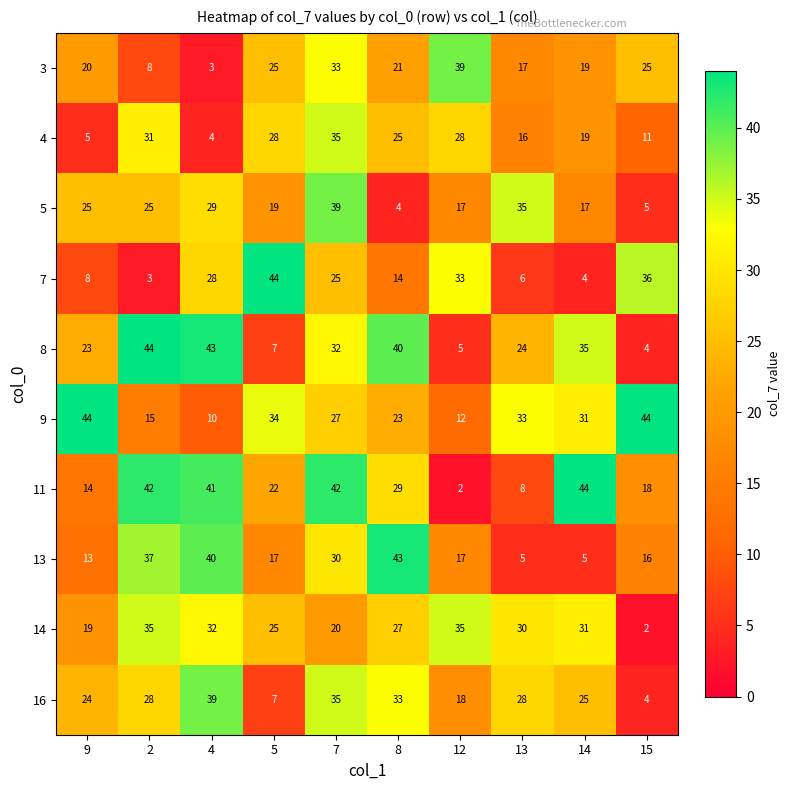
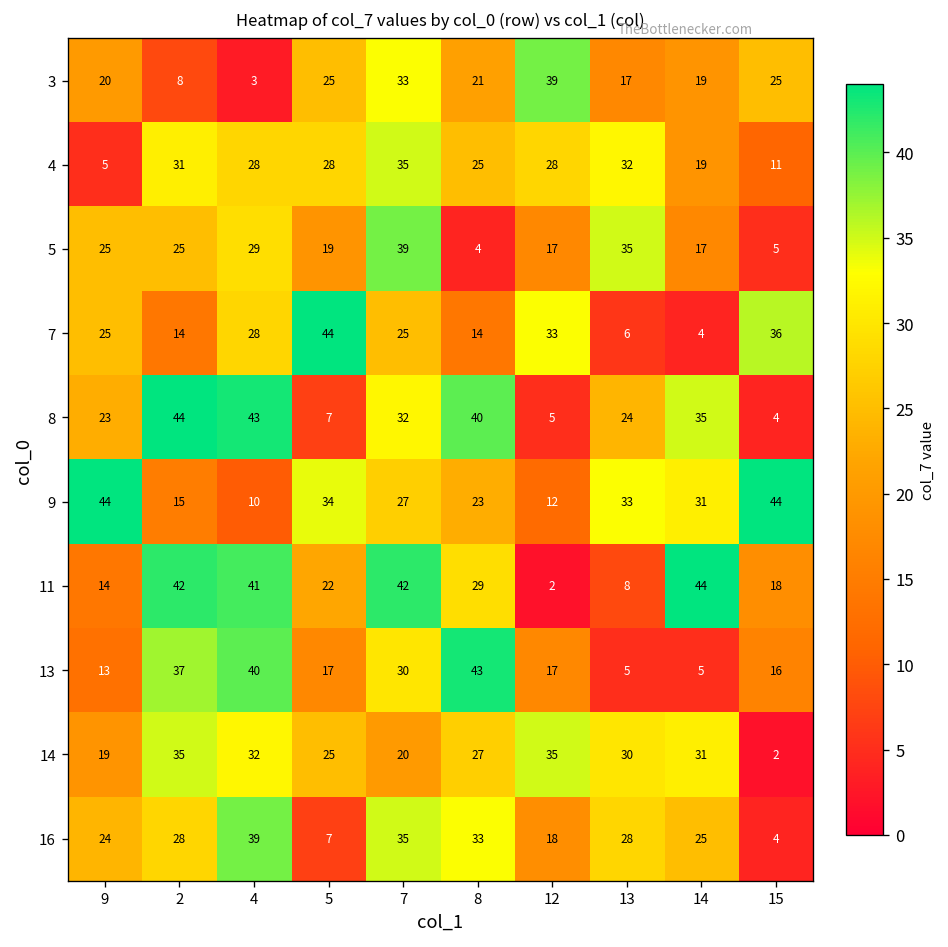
4, 4: 4 -> 28
4, 13: 16 -> 32
7, 9: 8 -> 25
7, 2: 3 -> 14
